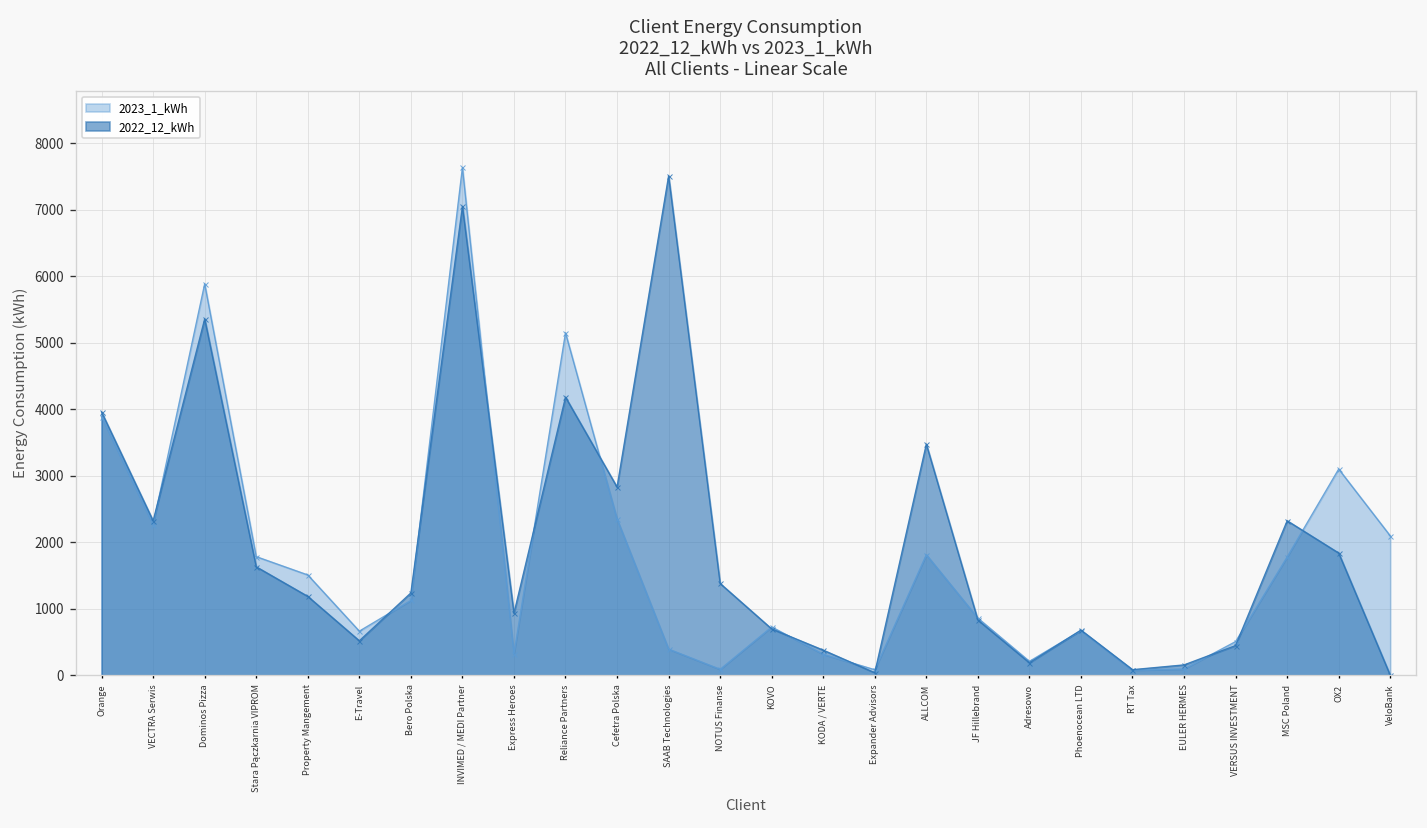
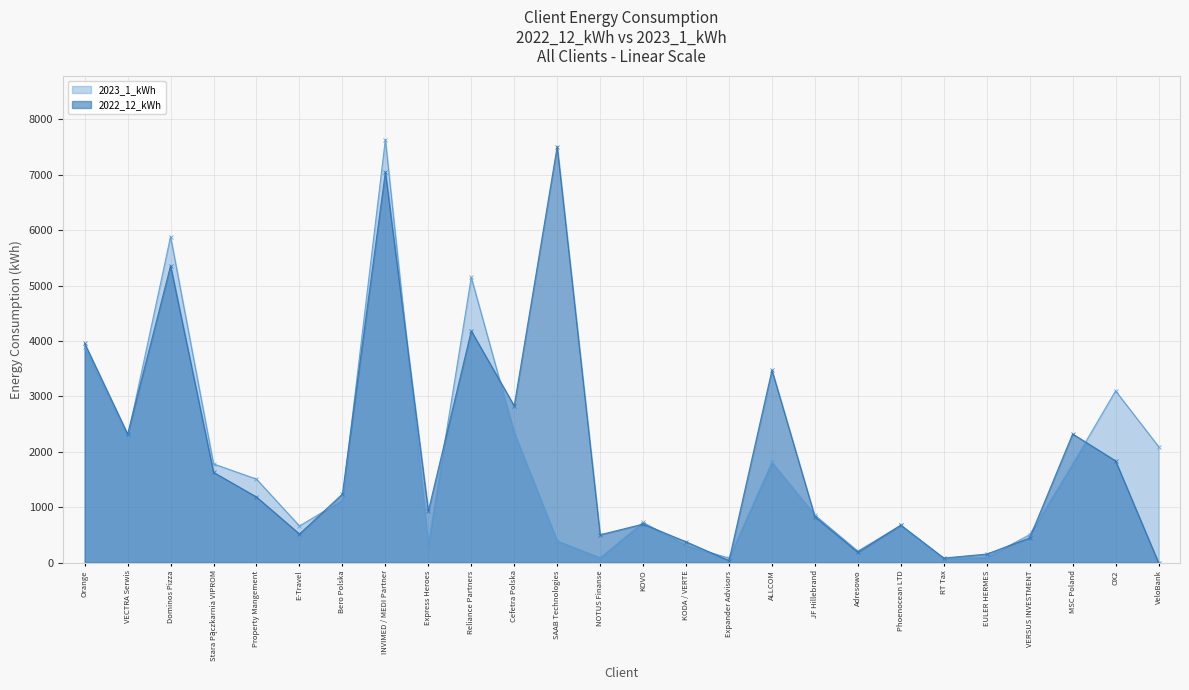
2022_12_kWh, NOTUS Finanse: 1400 -> 500
